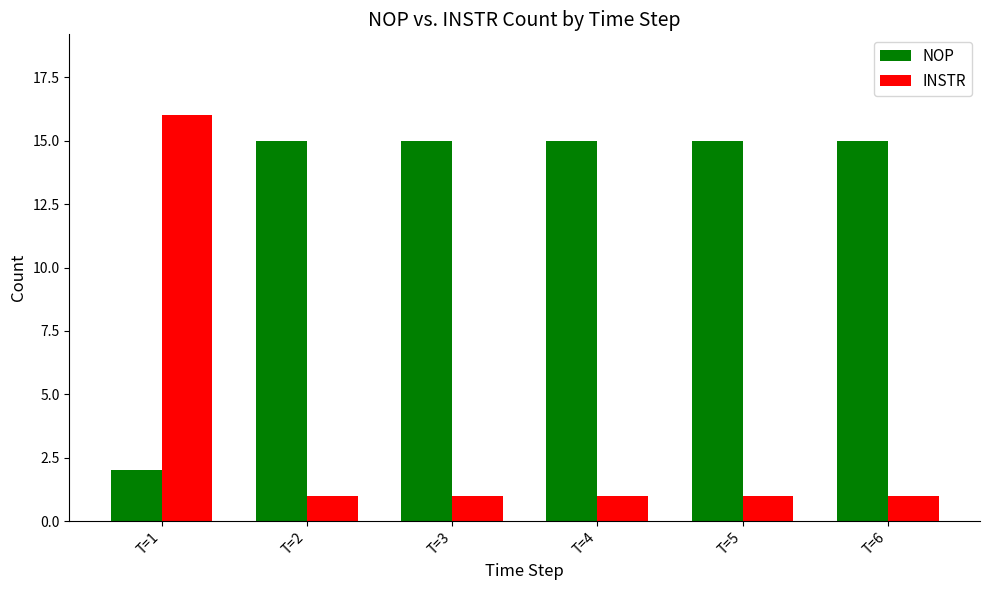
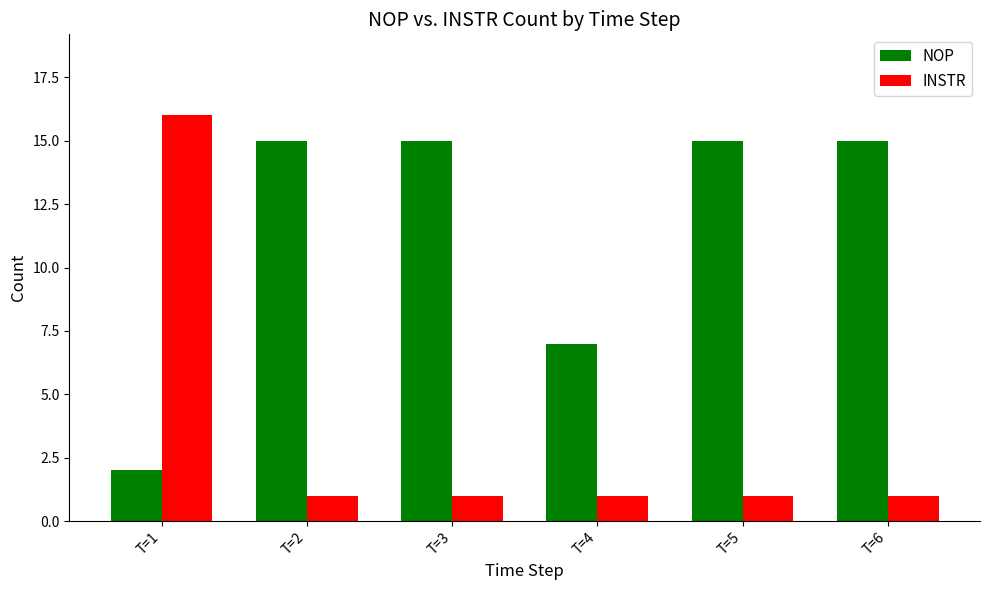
NOP, T=4: 15 -> 7
